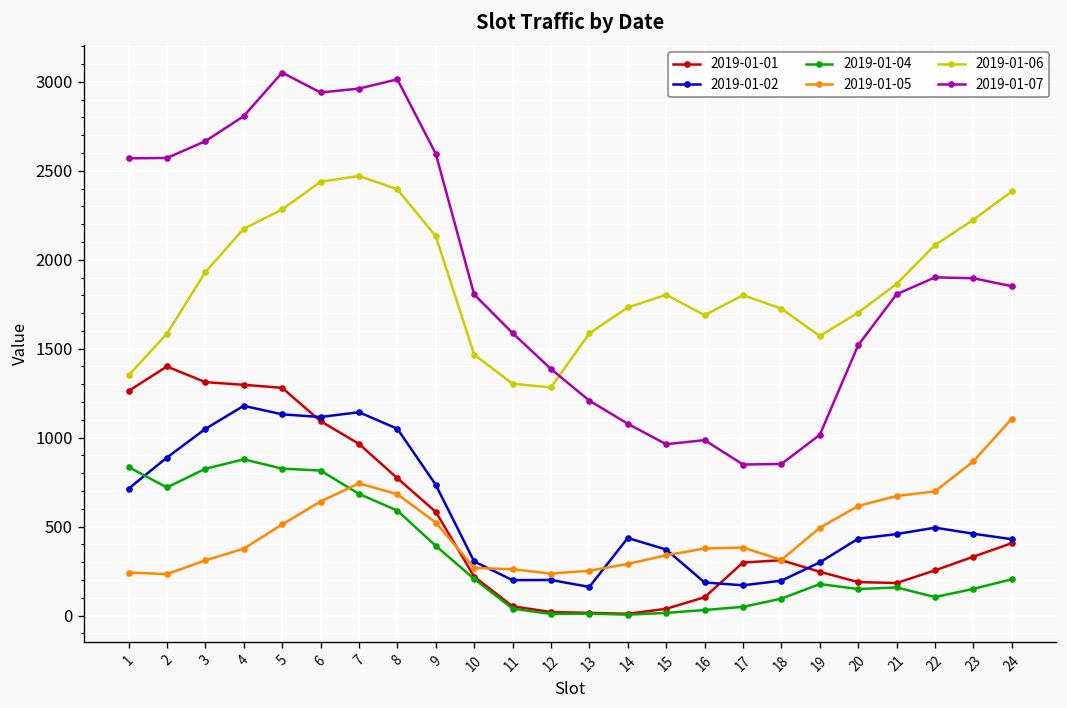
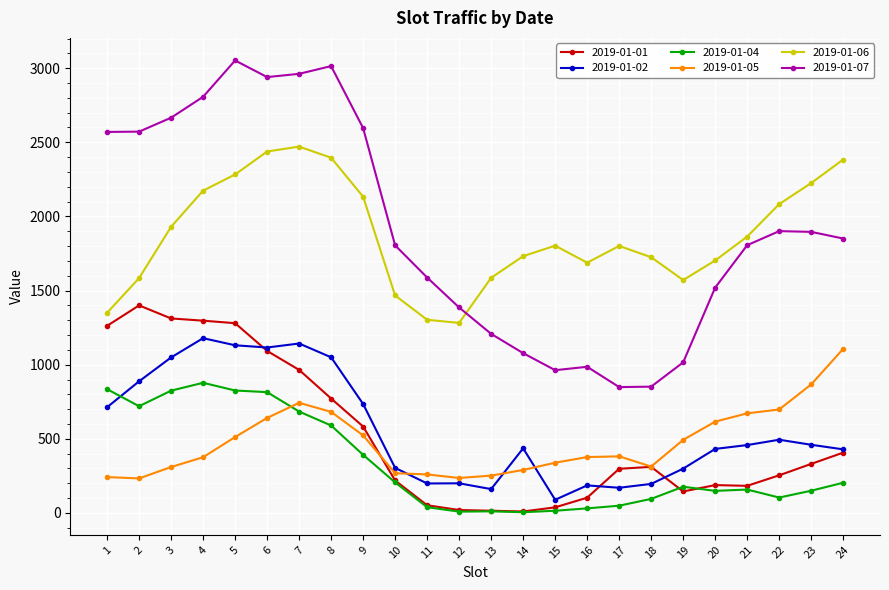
2019-01-02, 15: 370 -> 90
2019-01-01, 19: 250 -> 150
